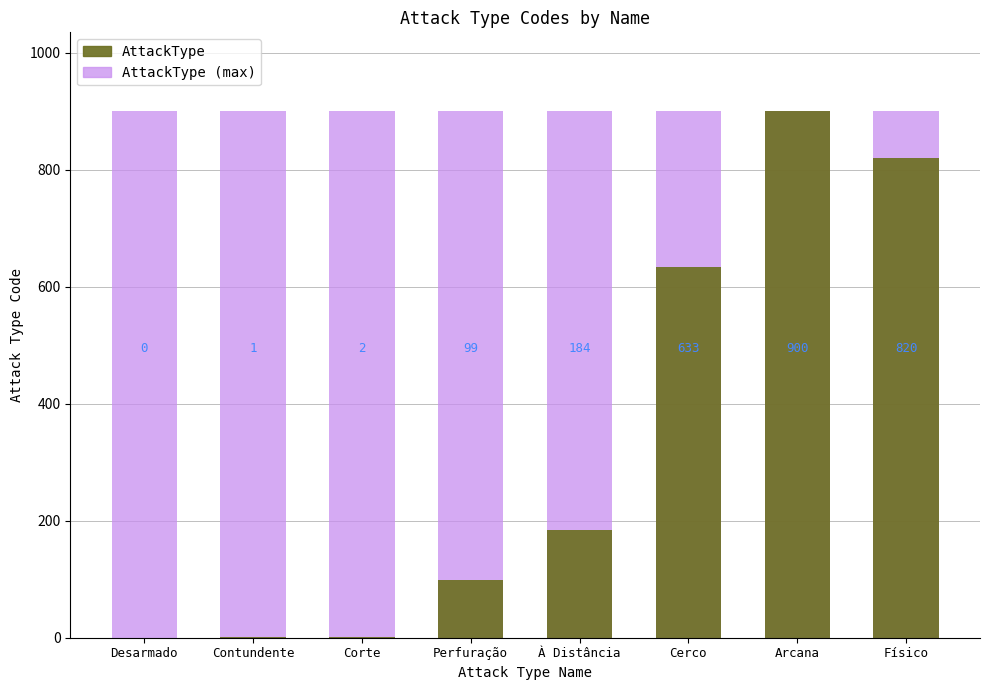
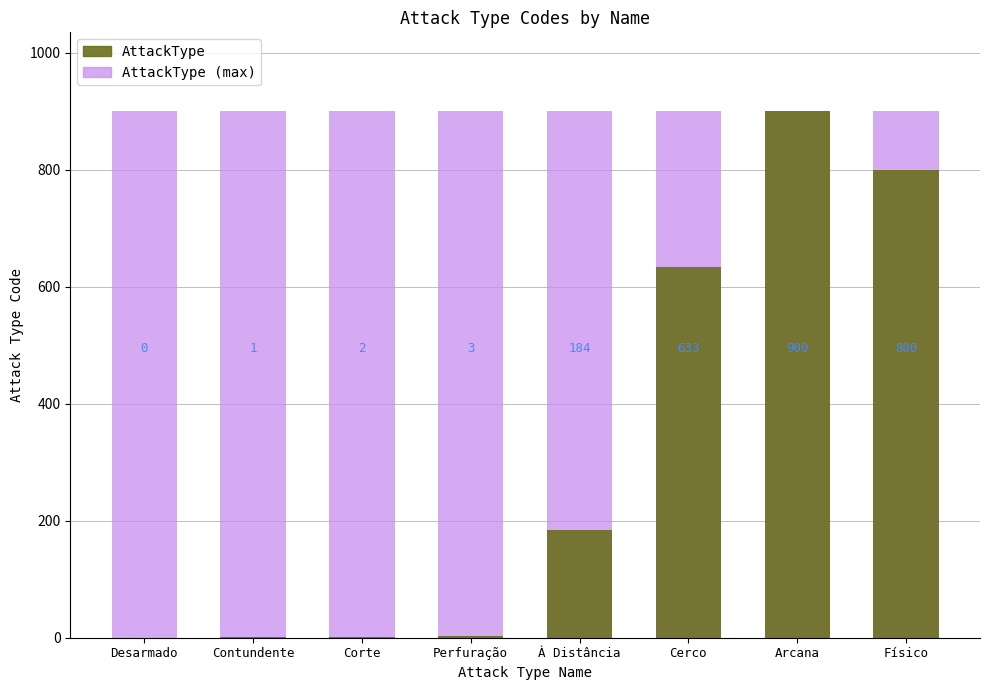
AttackType, Perfuração: 99 -> 3
AttackType, Físico: 820 -> 800
